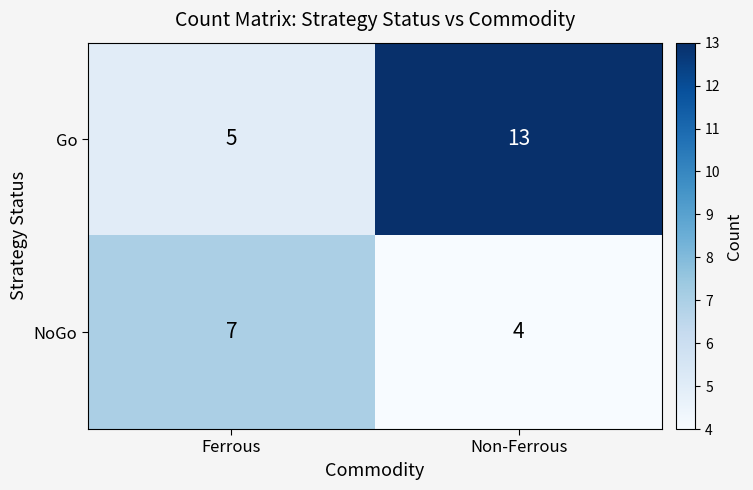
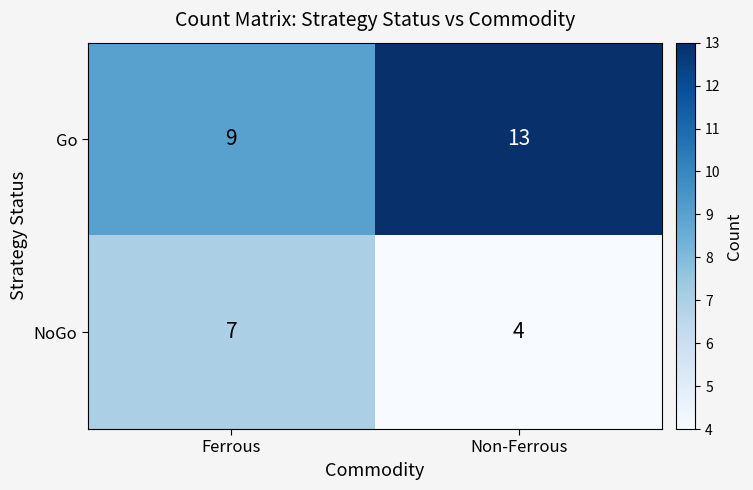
Go, Ferrous: 5 -> 9
